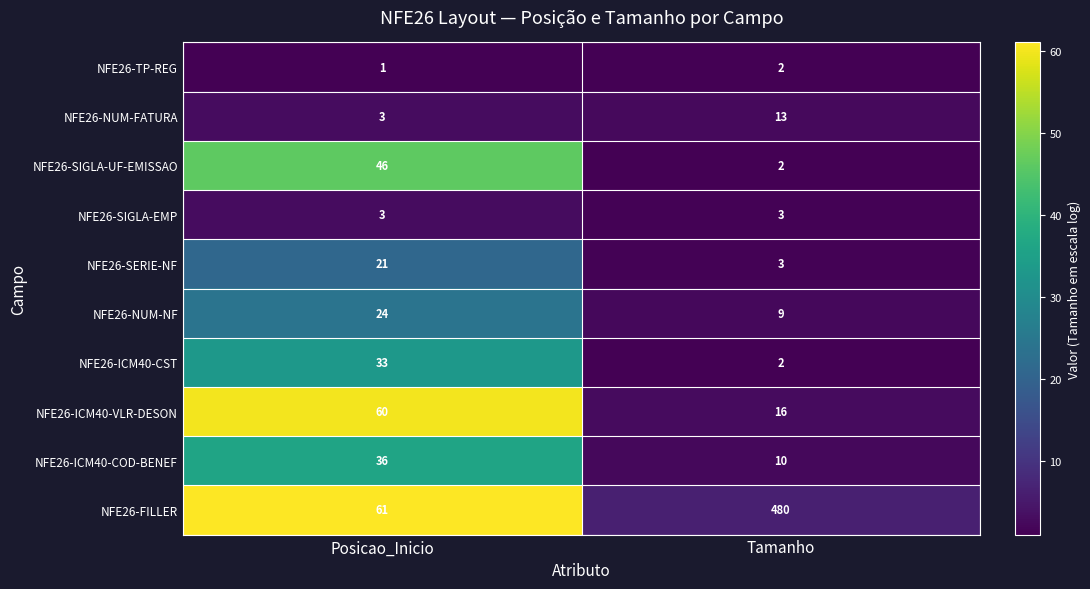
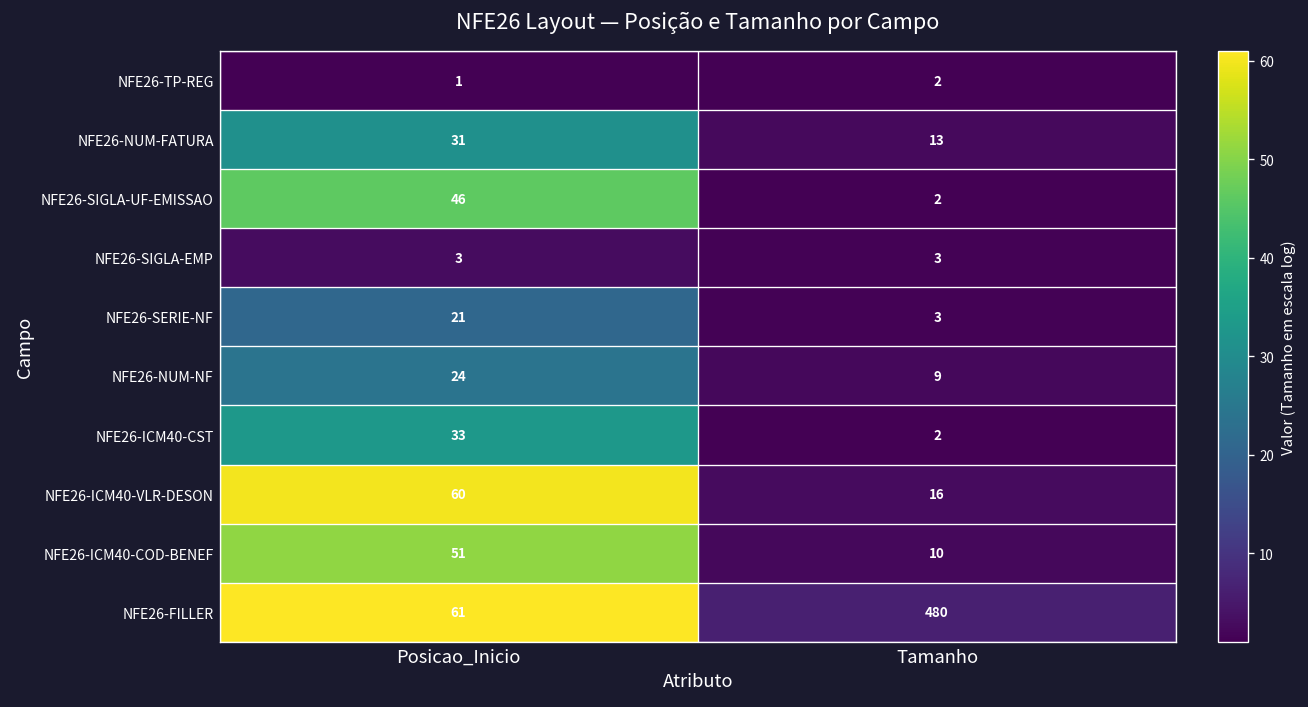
NFE26-NUM-FATURA, Posicao_Inicio: 3 -> 31
NFE26-ICM40-COD-BENEF, Posicao_Inicio: 36 -> 51
